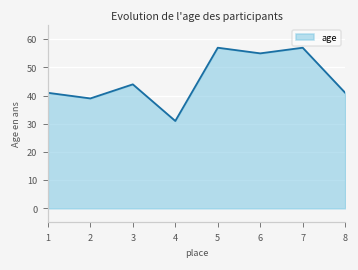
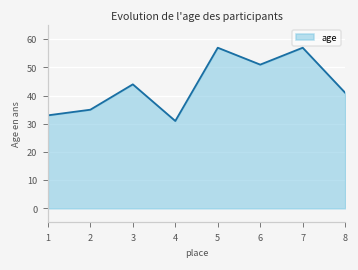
1: 41 -> 33
2: 39 -> 35
6: 55 -> 51
